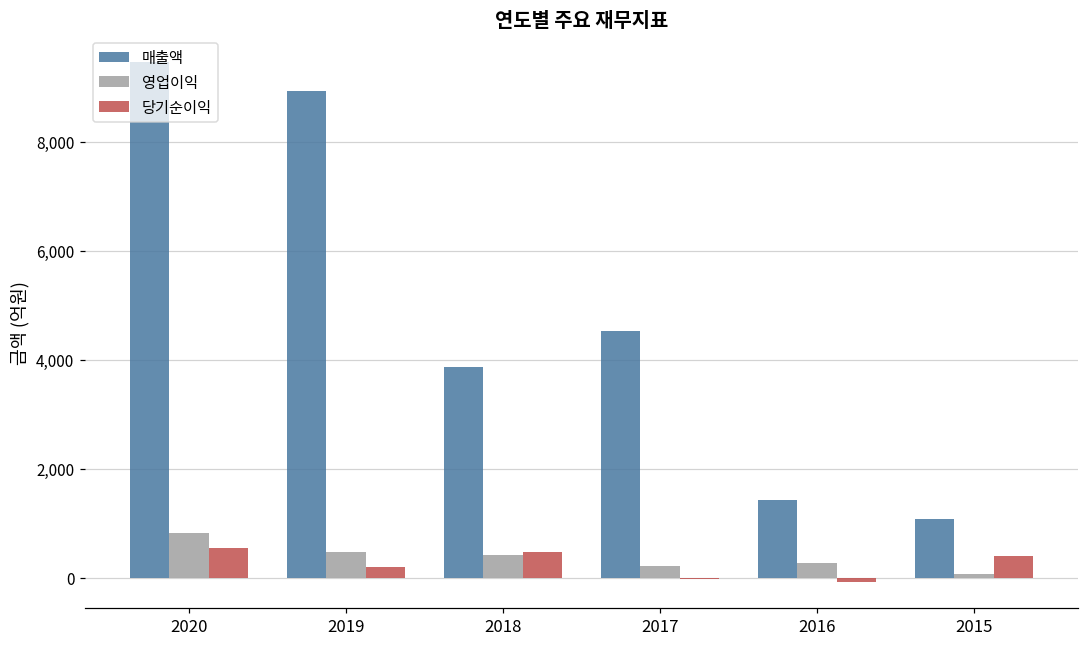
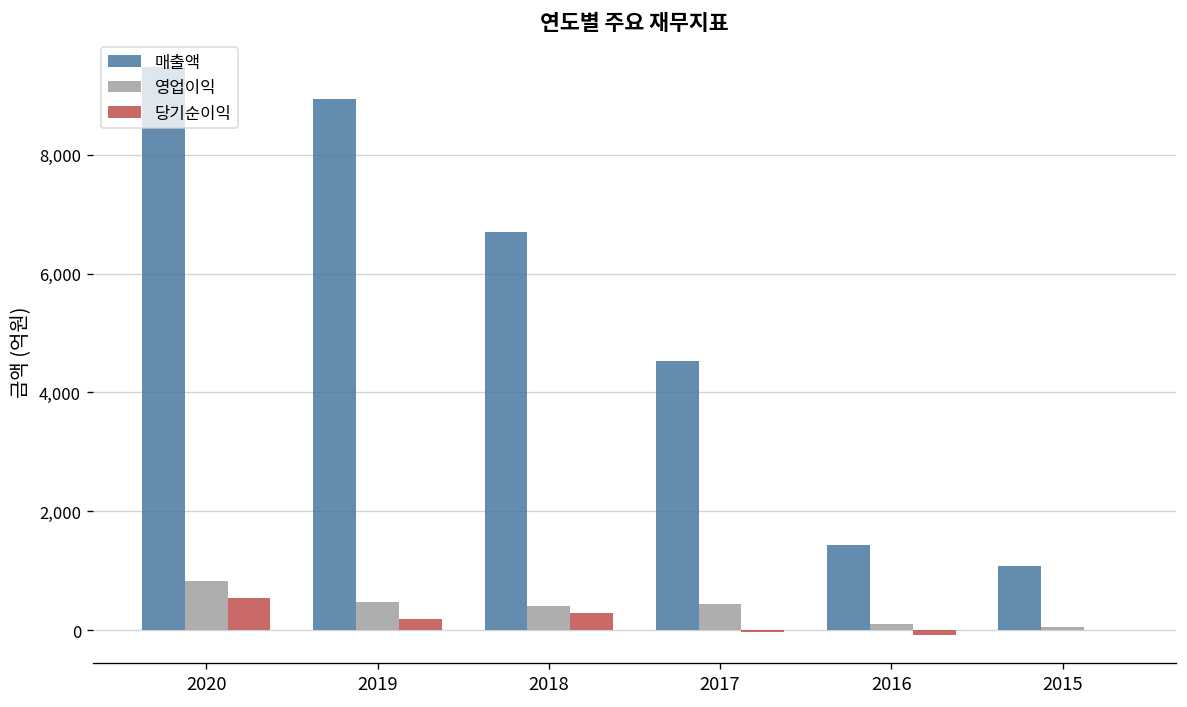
매출액, 2018: 3,900 -> 6,700
당기순이익, 2018: 500 -> 300
영업이익, 2017: 200 -> 400
영업이익, 2016: 300 -> 100
당기순이익, 2015: 400 -> 0
